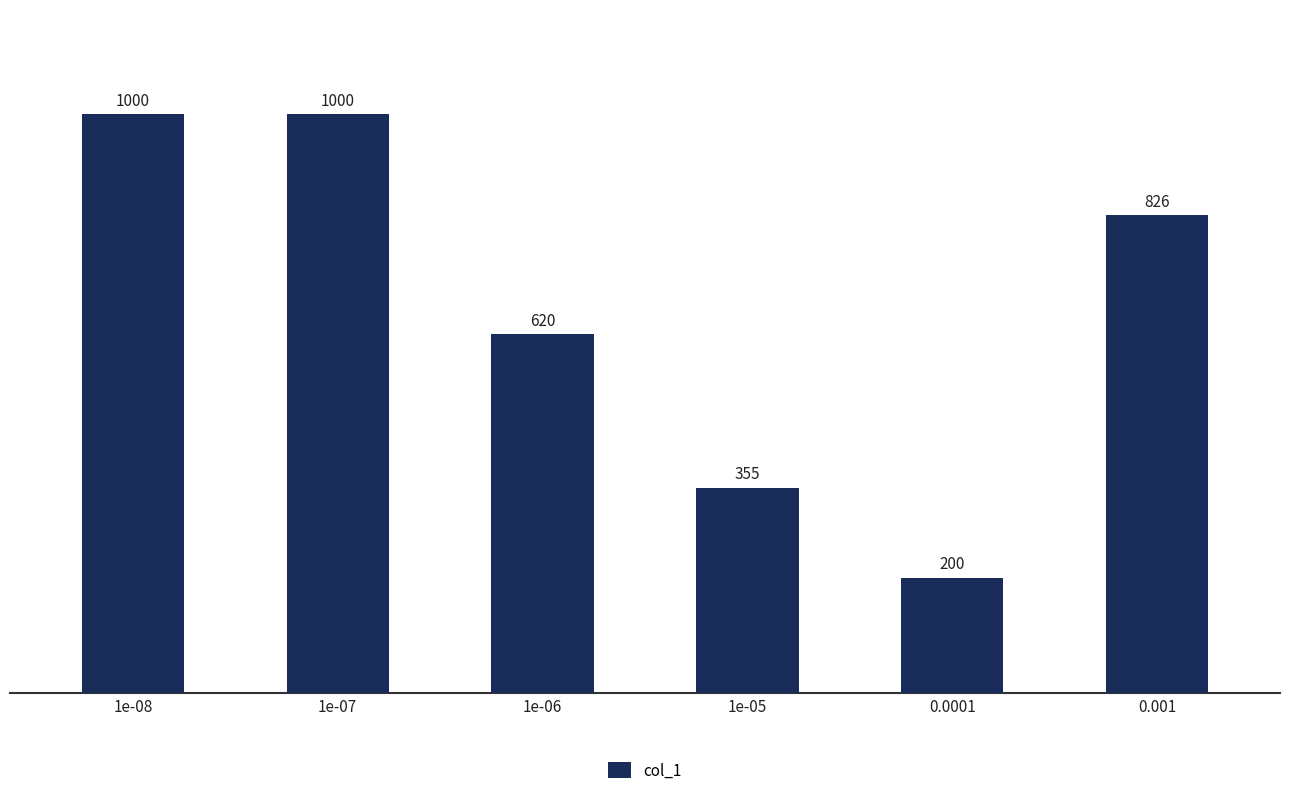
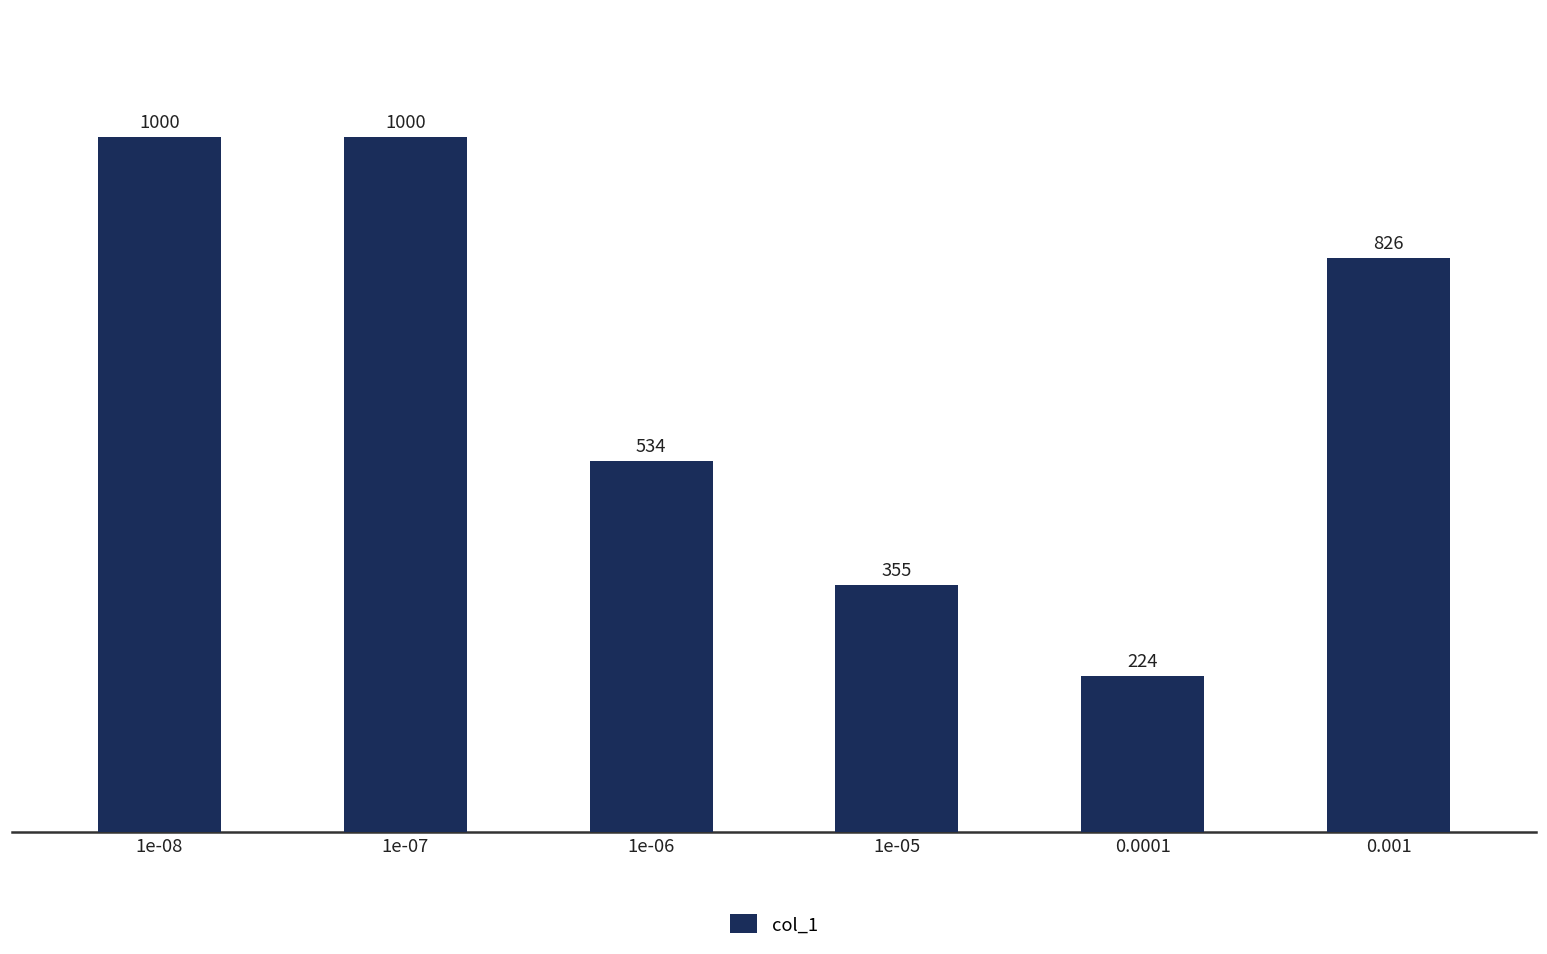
1e-06: 620 -> 534
0.0001: 200 -> 224
